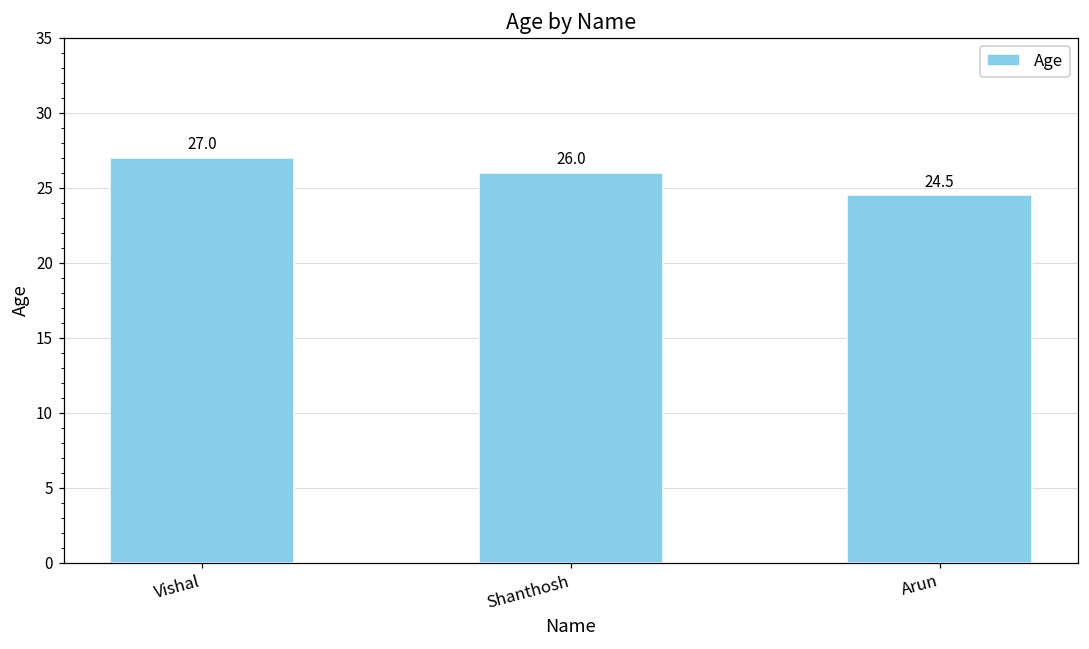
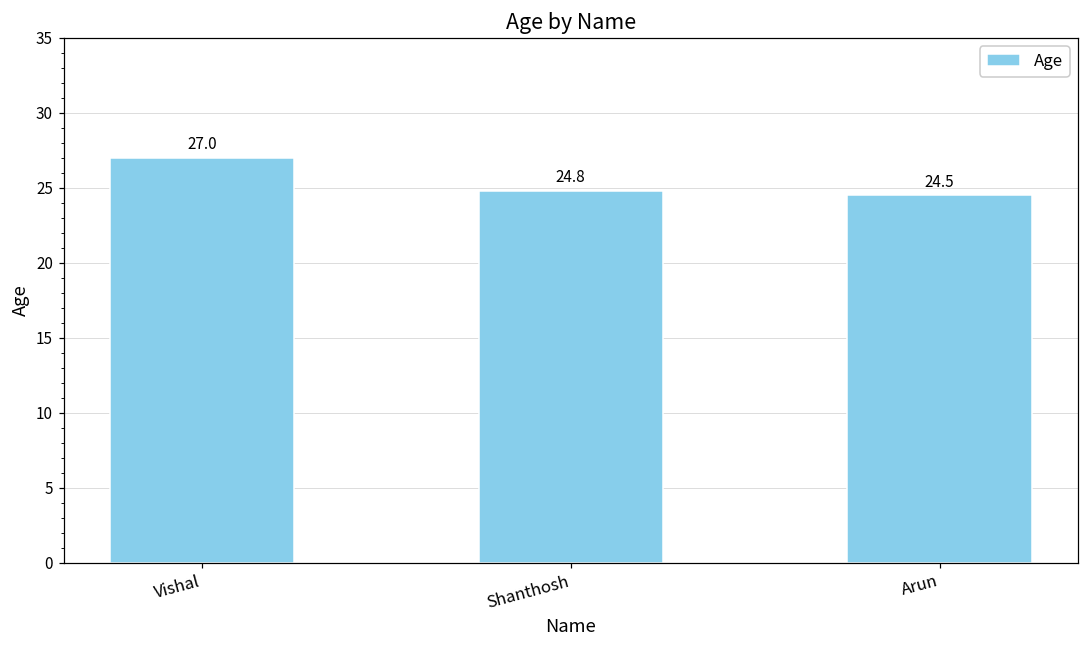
Shanthosh: 26.0 -> 24.8
